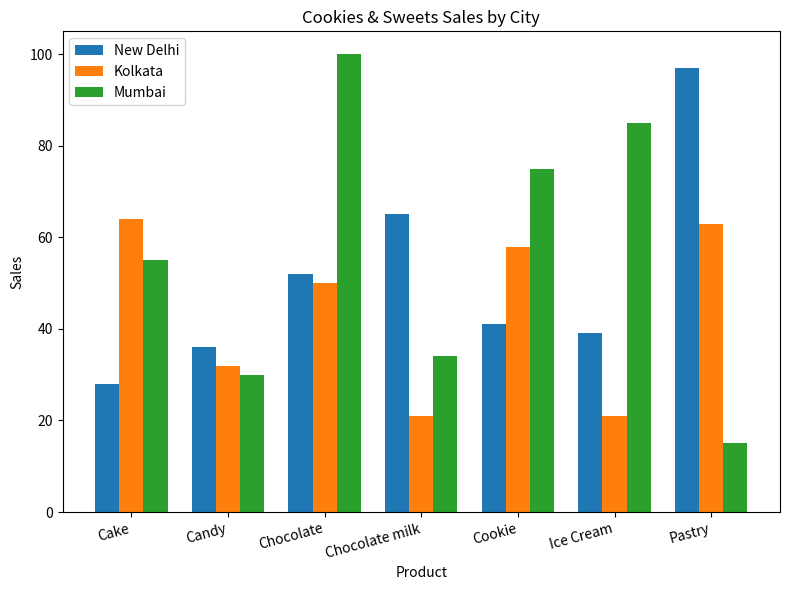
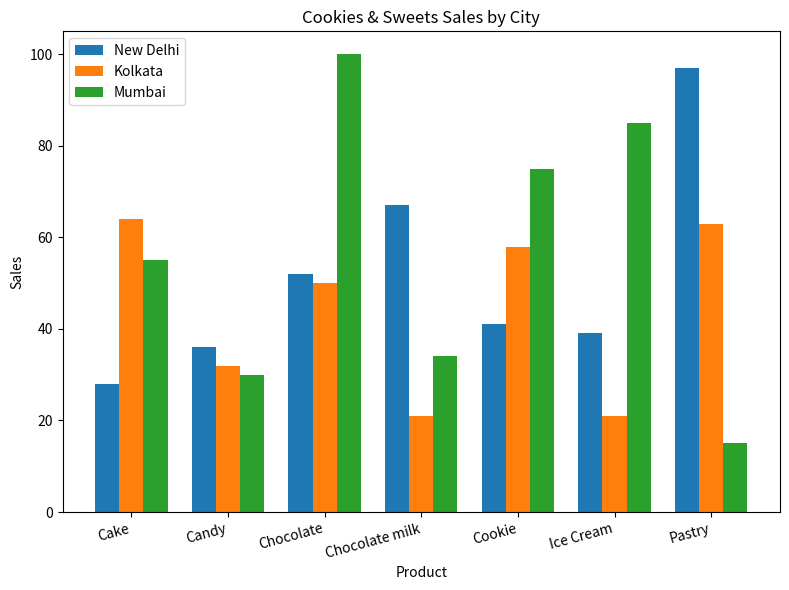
New Delhi, Chocolate milk: 65 -> 67
